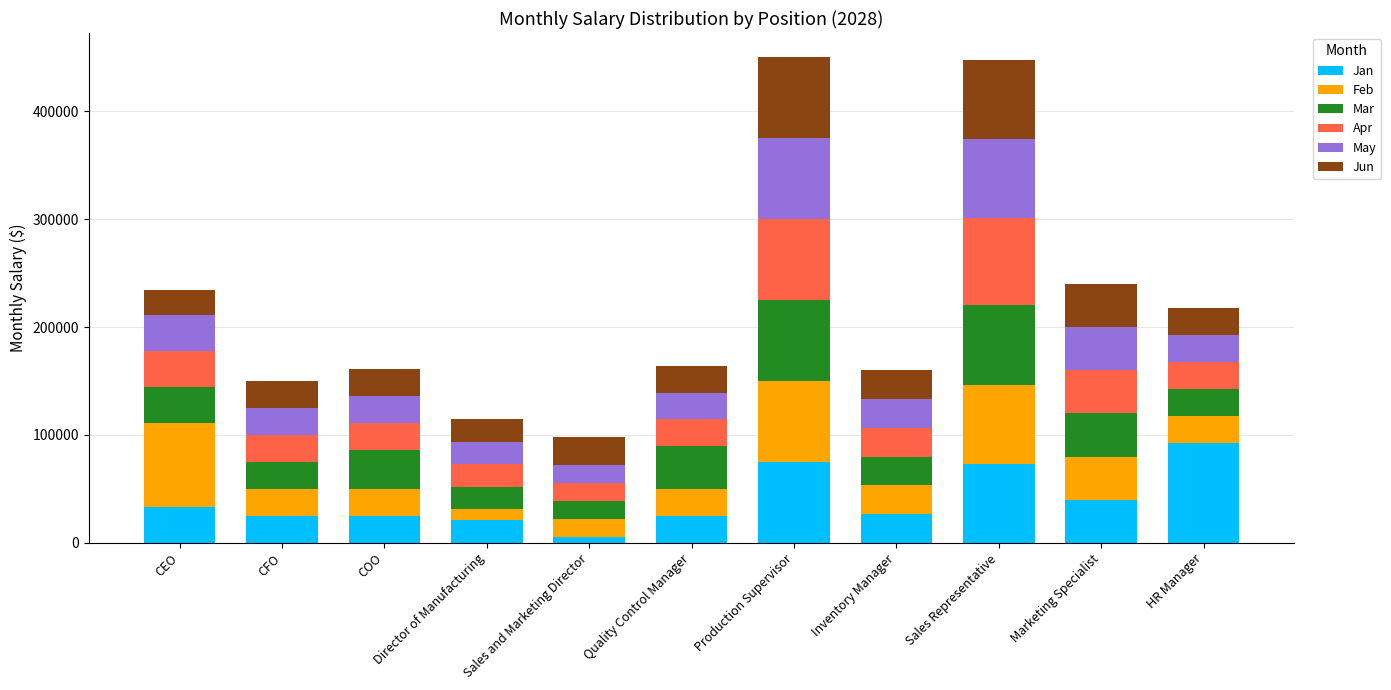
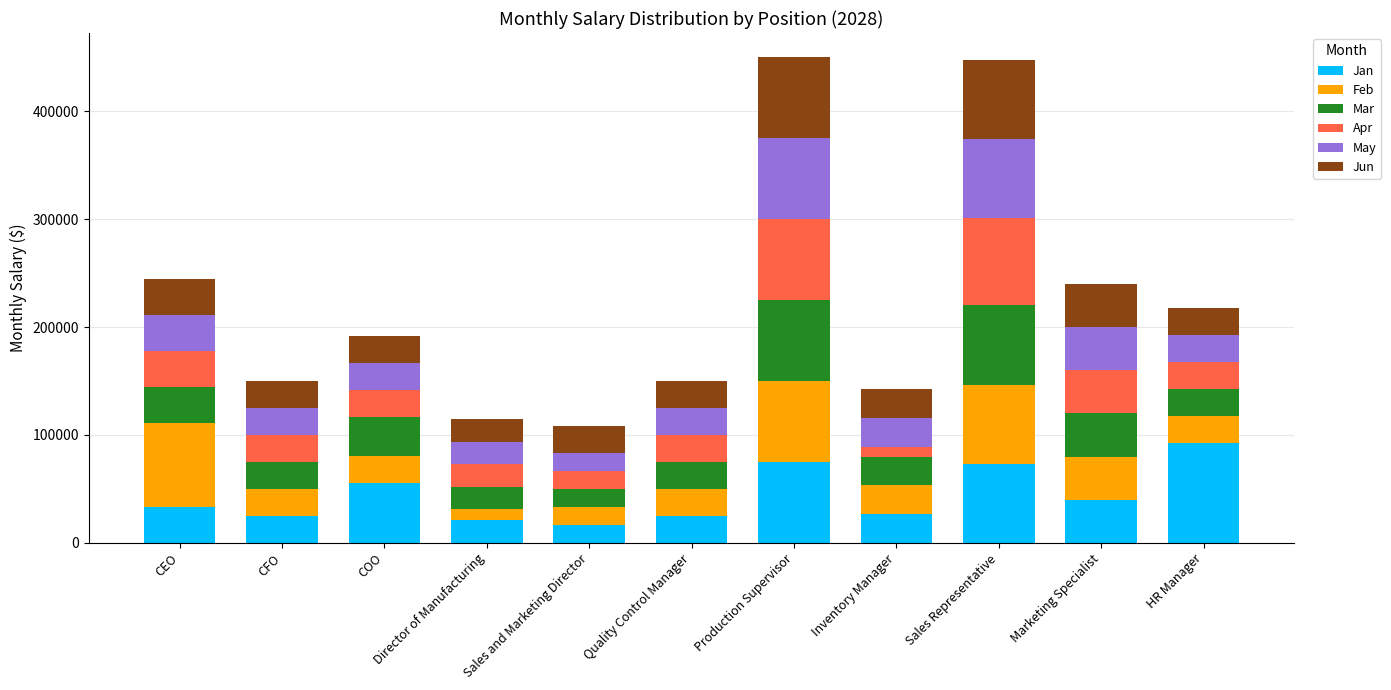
Jun, CEO: 23000 -> 33000
Jan, COO: 25000 -> 55000
Jan, Sales and Marketing Director: 6000 -> 17000
Mar, Quality Control Manager: 39000 -> 25000
Apr, Inventory Manager: 27000 -> 9000
